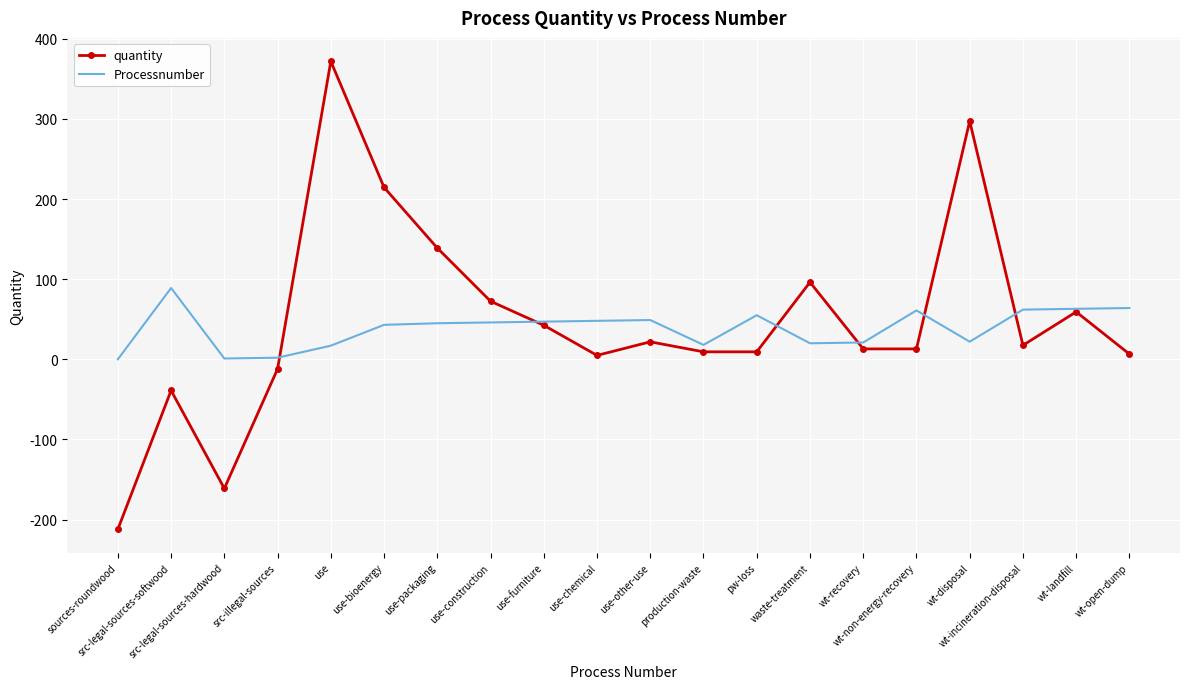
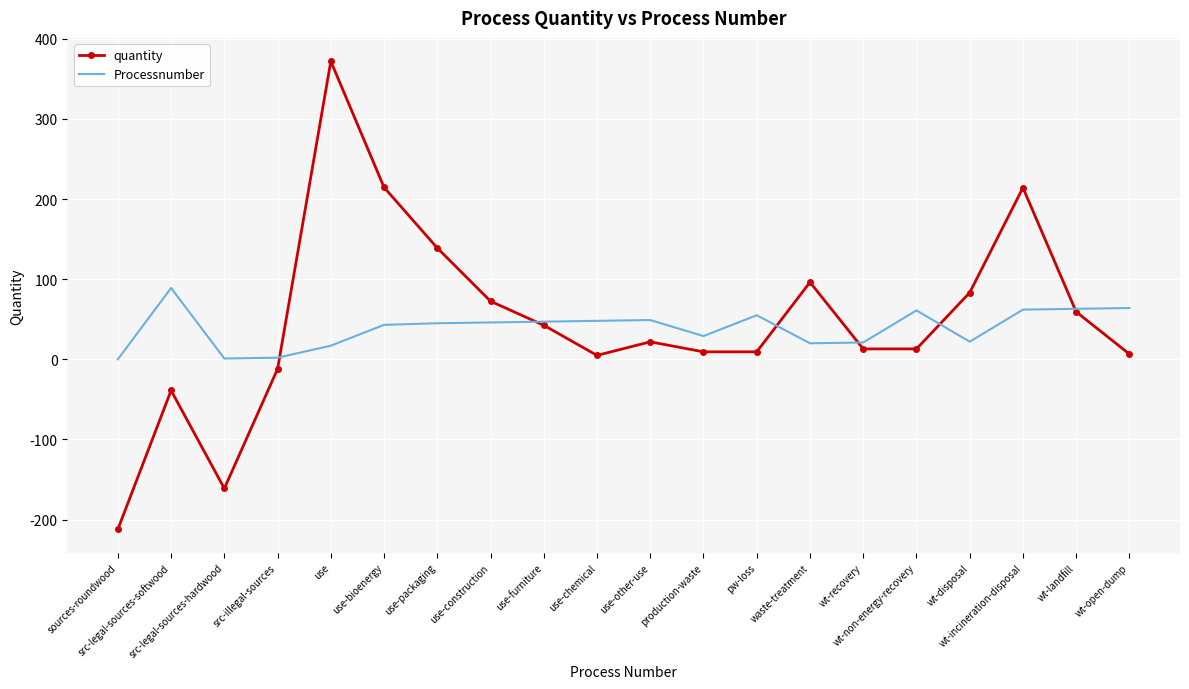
Processnumber, production-waste: 20 -> 30
quantity, wt-disposal: 300 -> 80
quantity, wt-incineration-disposal: 20 -> 210
